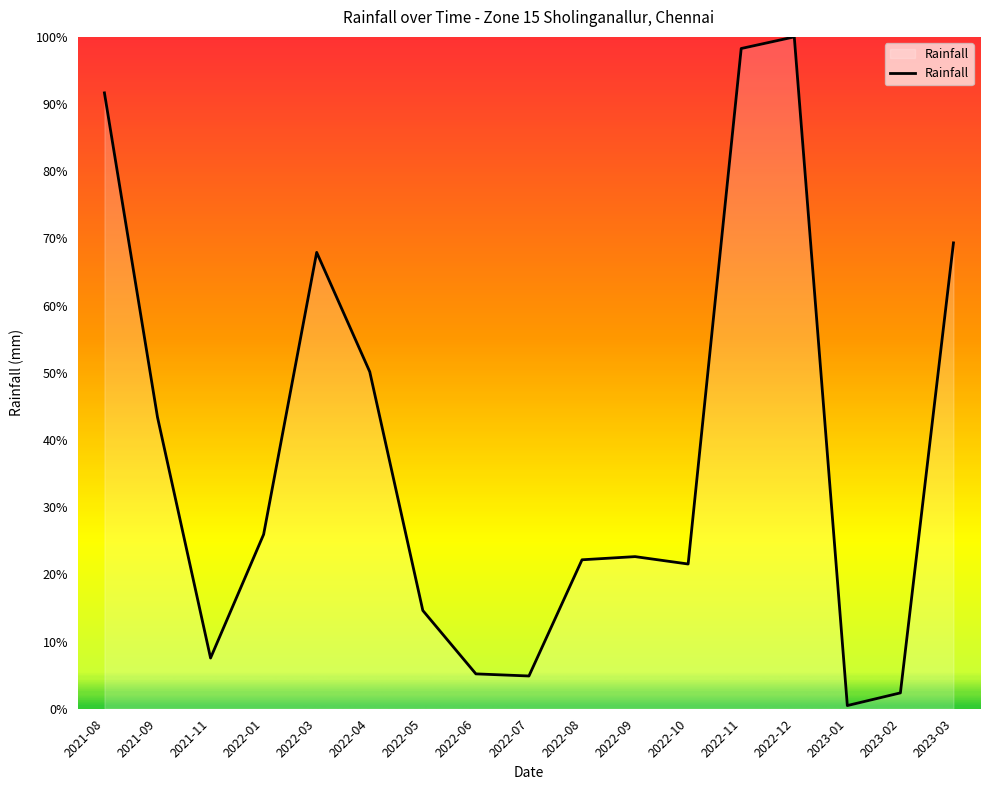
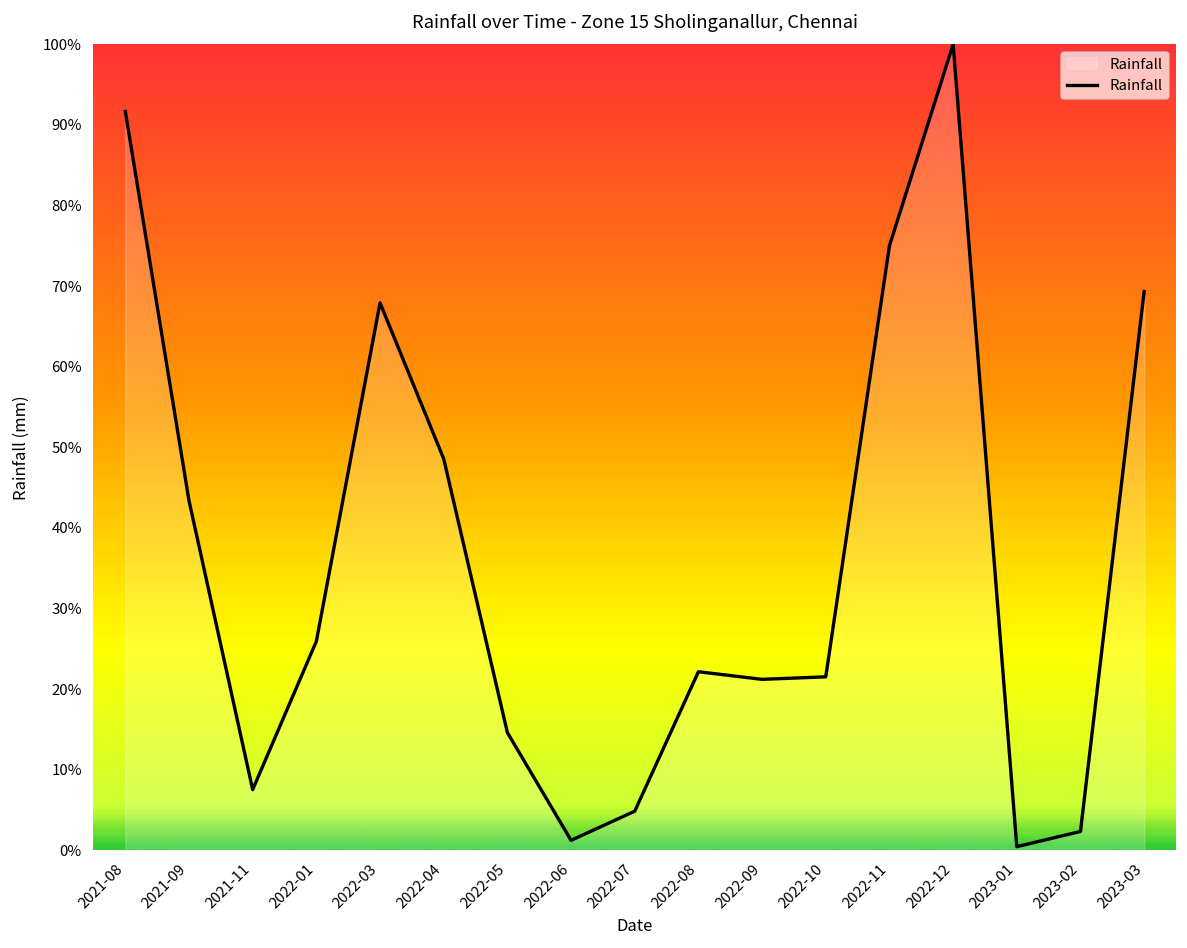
2022-04: 50% -> 49%
2022-06: 5% -> 1%
2022-09: 23% -> 21%
2022-11: 98% -> 75%
